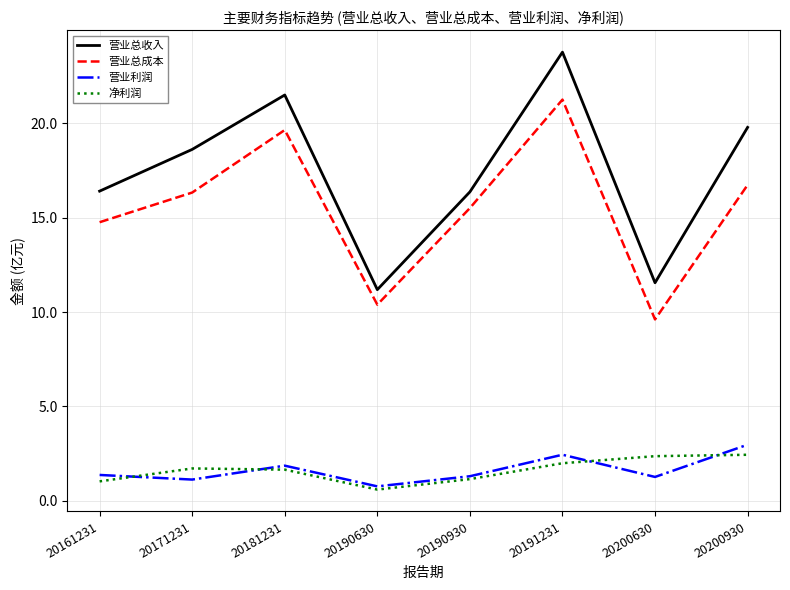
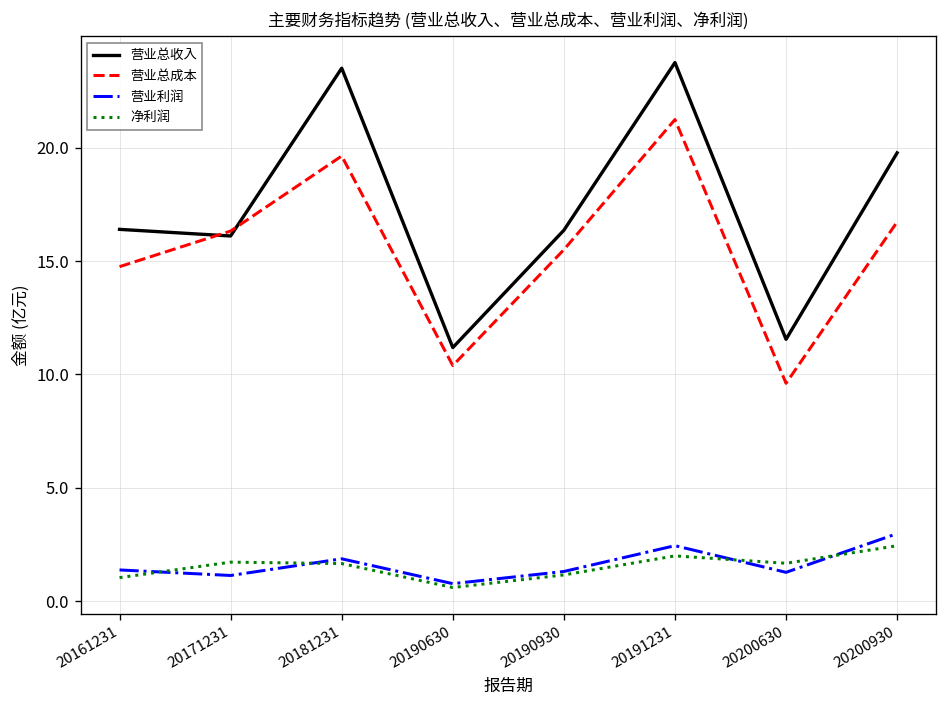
营业总收入, 20171231: 18.6 -> 16.1
营业总收入, 20181231: 21.5 -> 23.5
净利润, 20200630: 2.4 -> 1.7
